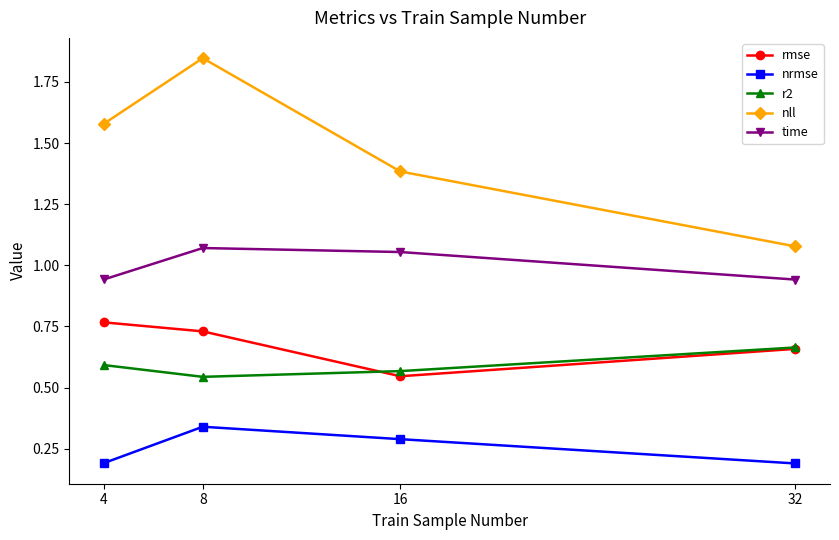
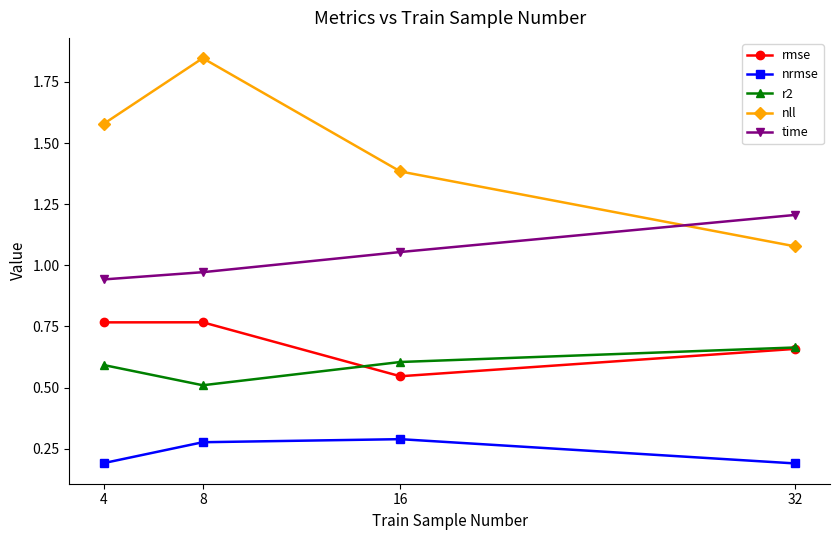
rmse, 8: 0.73 -> 0.77
nrmse, 8: 0.34 -> 0.28
r2, 8: 0.54 -> 0.51
time, 8: 1.07 -> 0.97
r2, 16: 0.57 -> 0.60
time, 32: 0.94 -> 1.21
